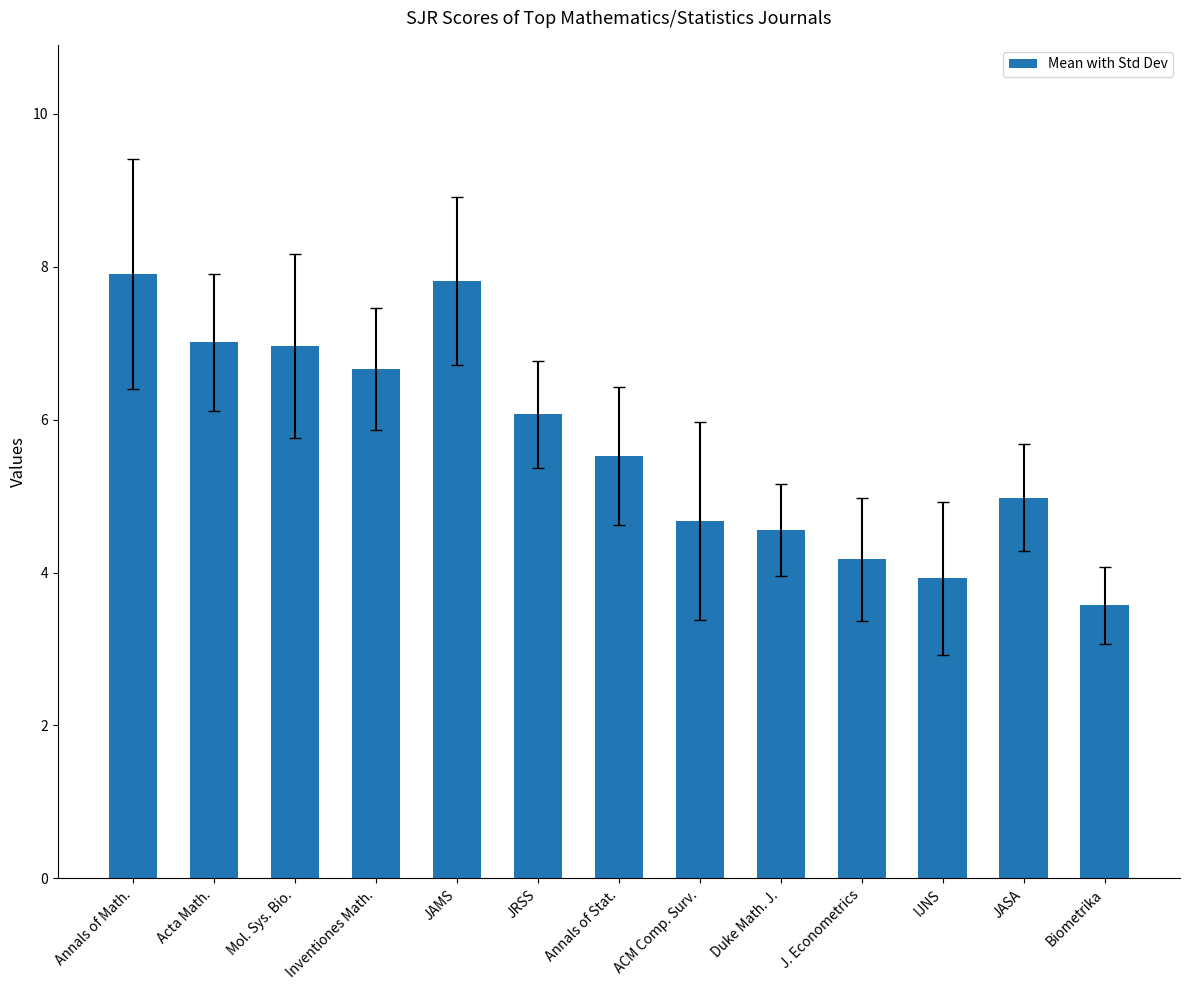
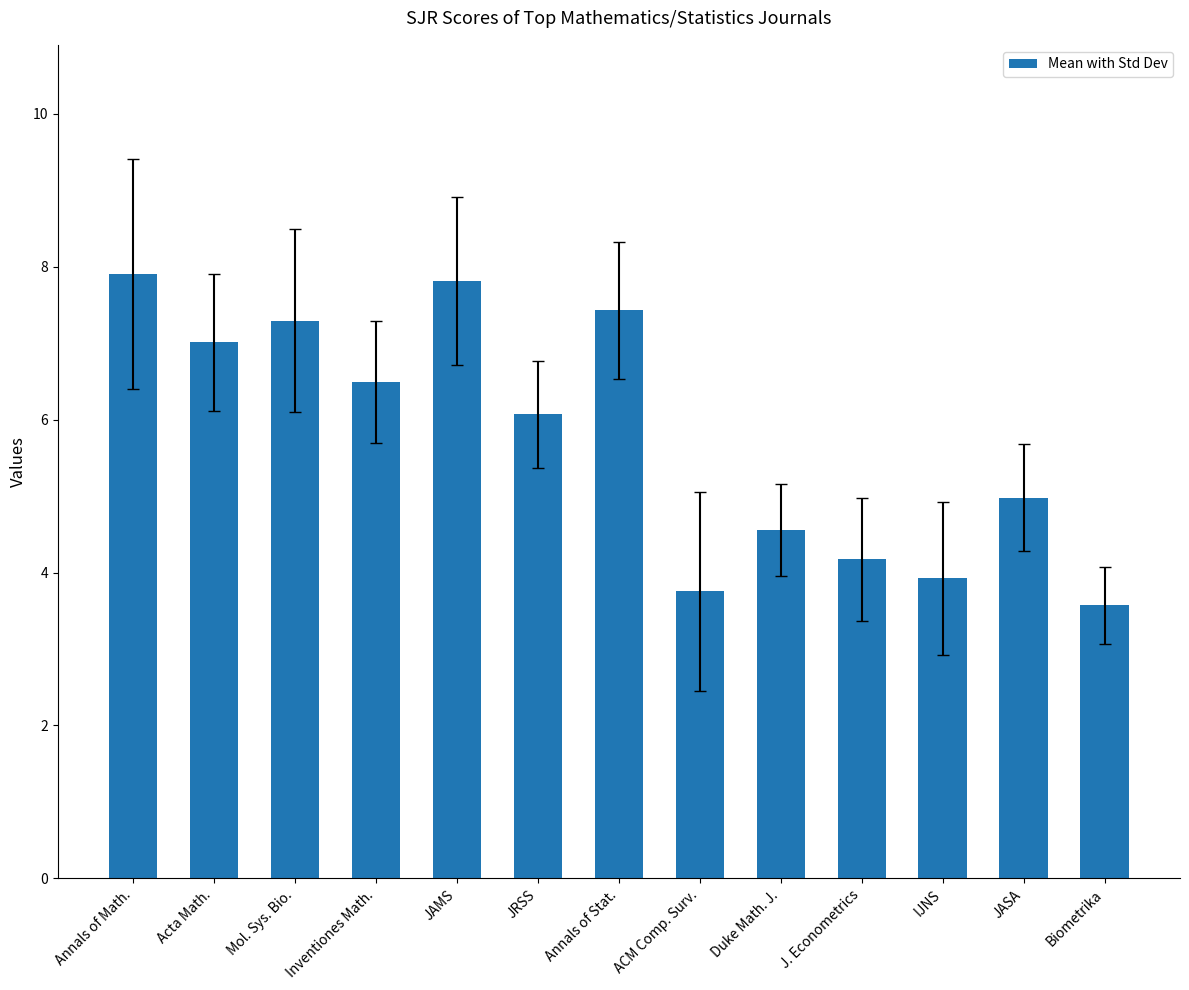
Mean with Std Dev, Mol. Sys. Bio.: 7.0 -> 7.3
Mean with Std Dev, Inventiones Math.: 6.7 -> 6.5
Mean with Std Dev, Annals of Stat.: 5.5 -> 7.4
Mean with Std Dev, ACM Comp. Surv.: 4.7 -> 3.8
